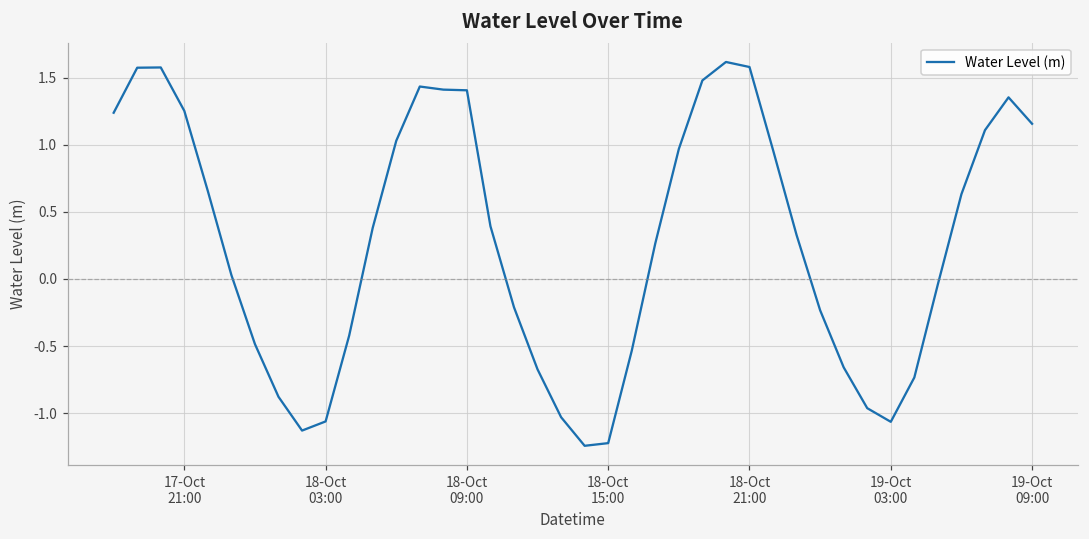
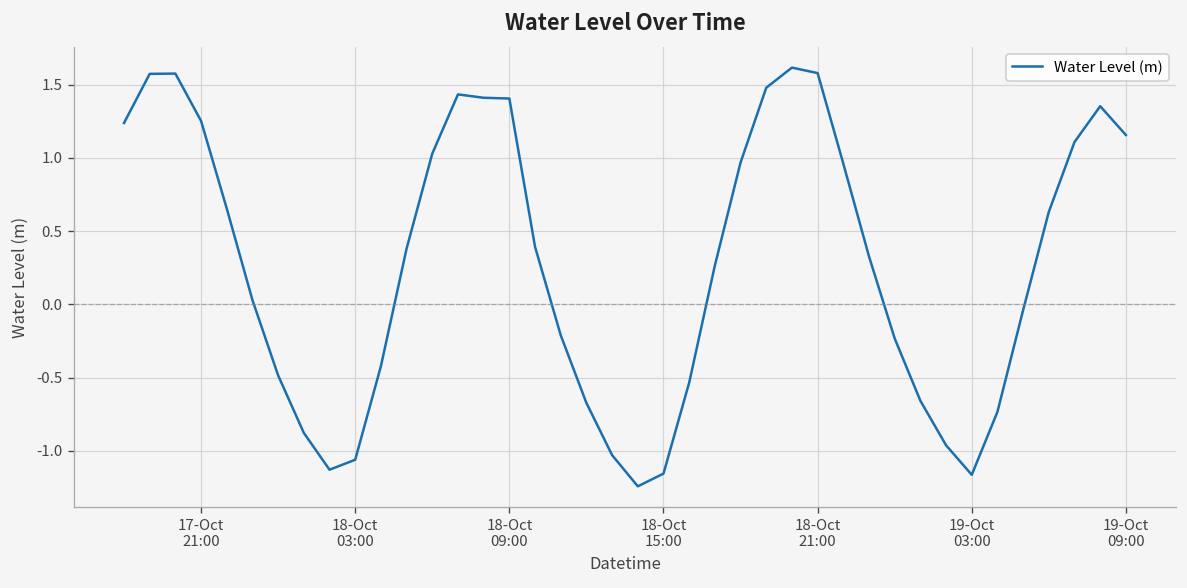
18-Oct 15:00: -1.22 -> -1.16
19-Oct 03:00: -1.06 -> -1.16
